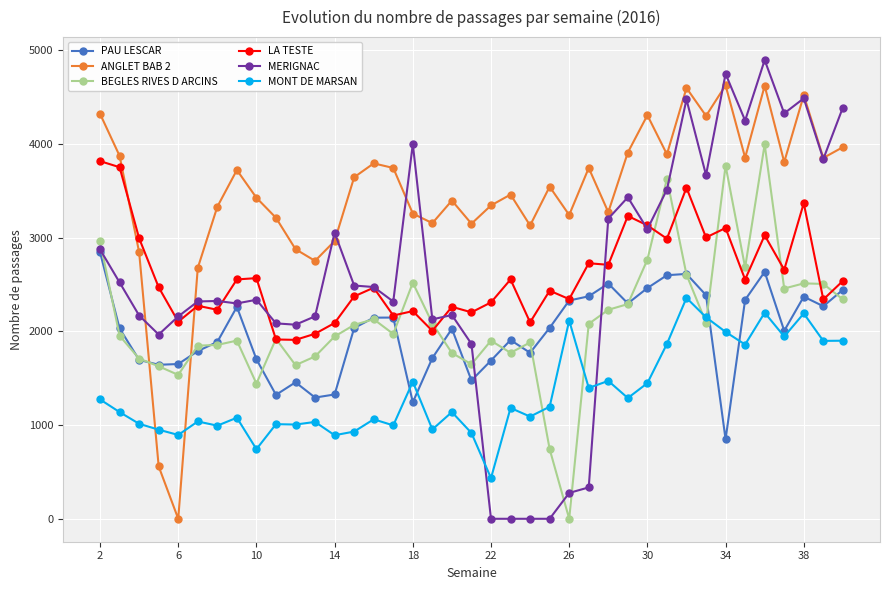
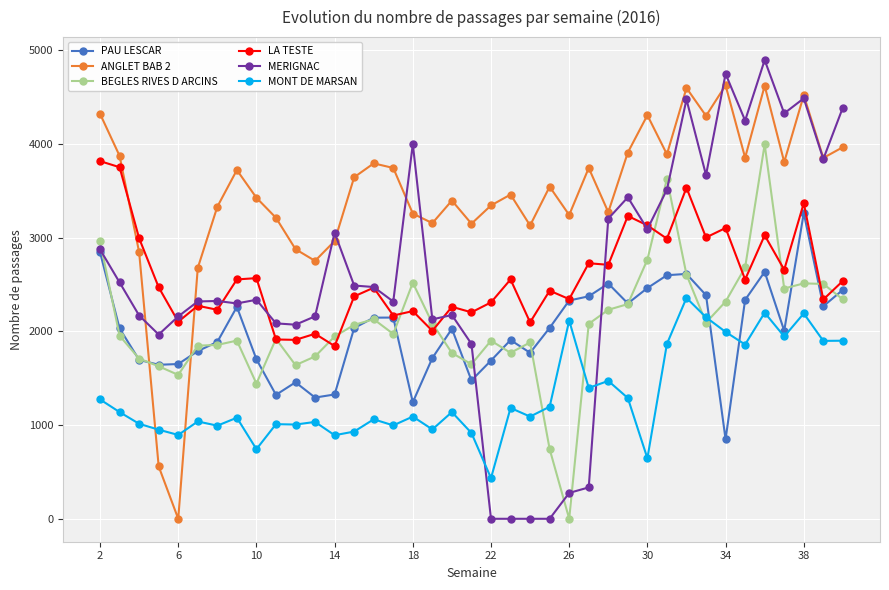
LA TESTE, 14: 2100 -> 1800
MONT DE MARSAN, 18: 1500 -> 1100
MONT DE MARSAN, 30: 1400 -> 600
BEGLES RIVES D ARCINS, 34: 3800 -> 2300
PAU LESCAR, 38: 2400 -> 3300
